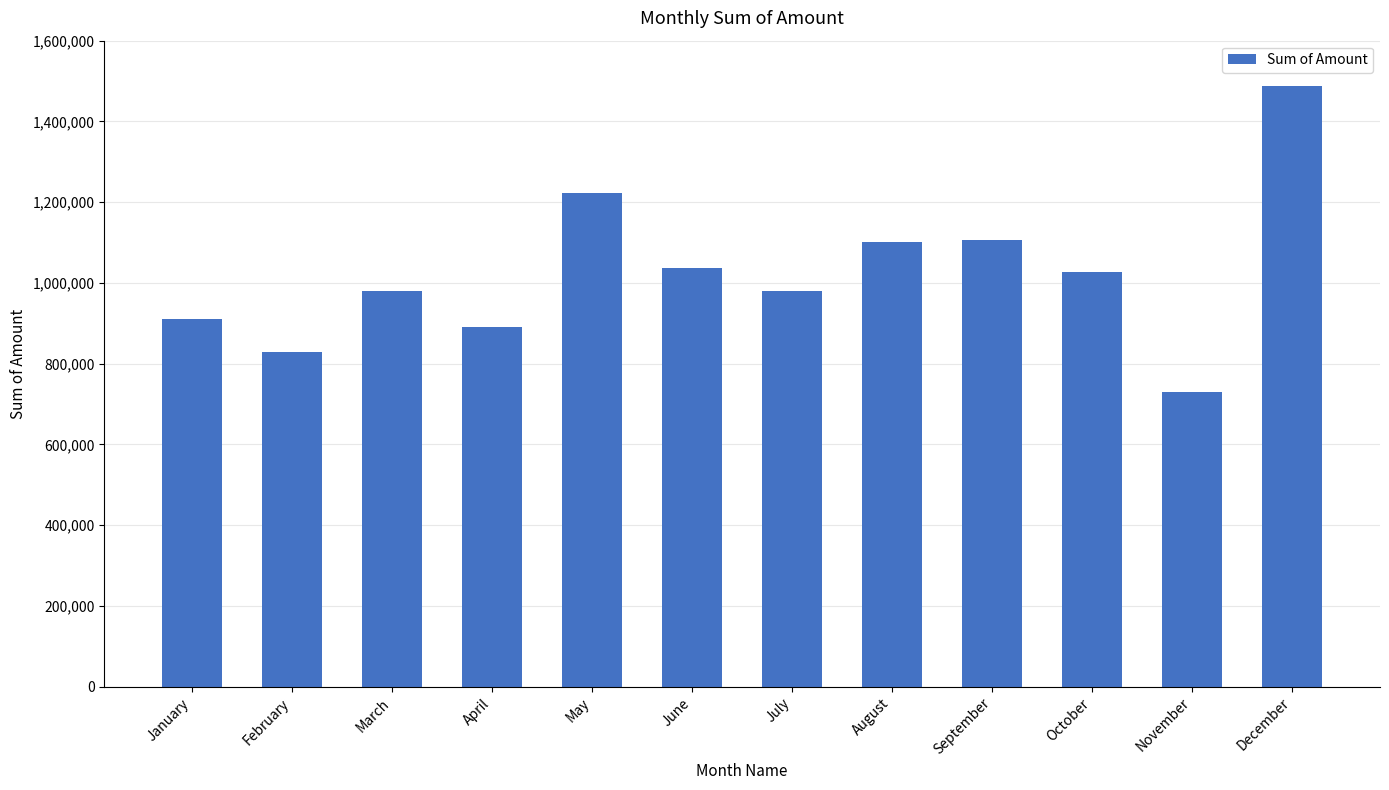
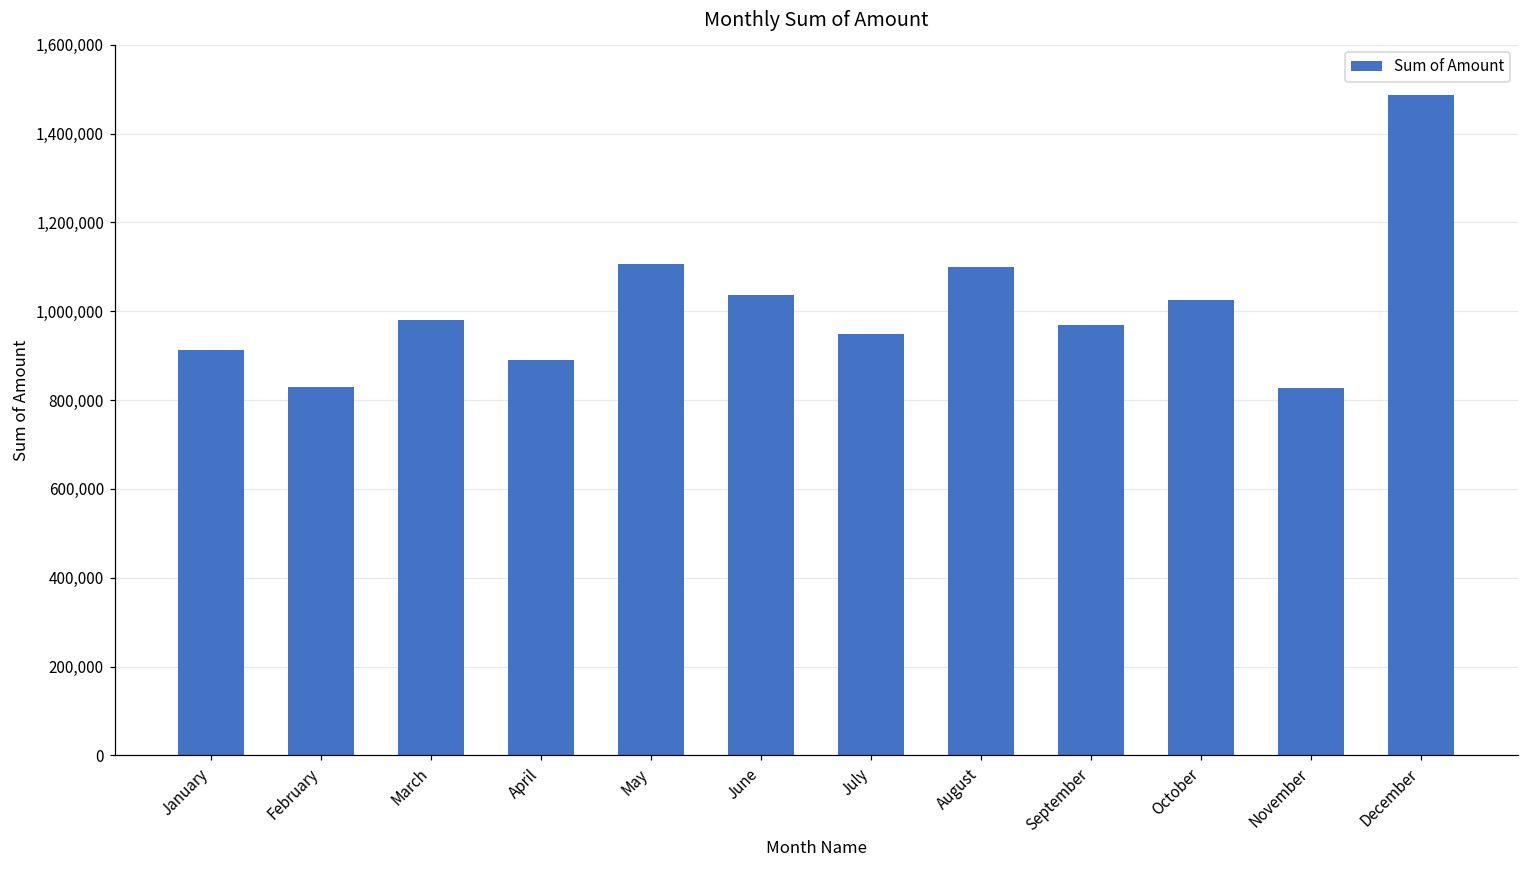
May: 1,220,000 -> 1,110,000
July: 980,000 -> 950,000
September: 1,110,000 -> 970,000
November: 730,000 -> 830,000
